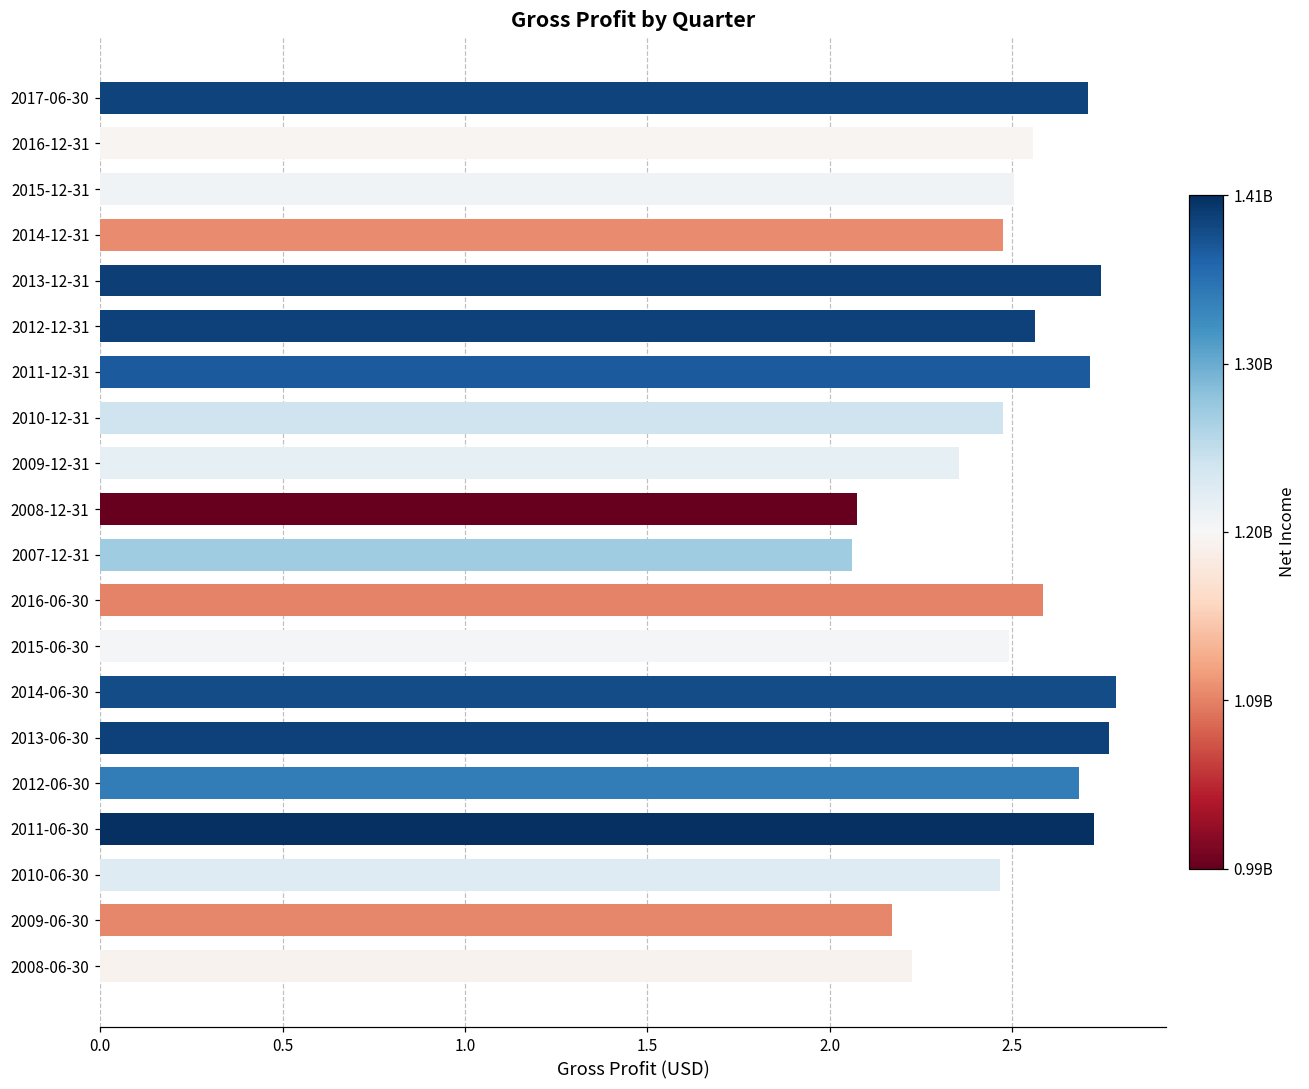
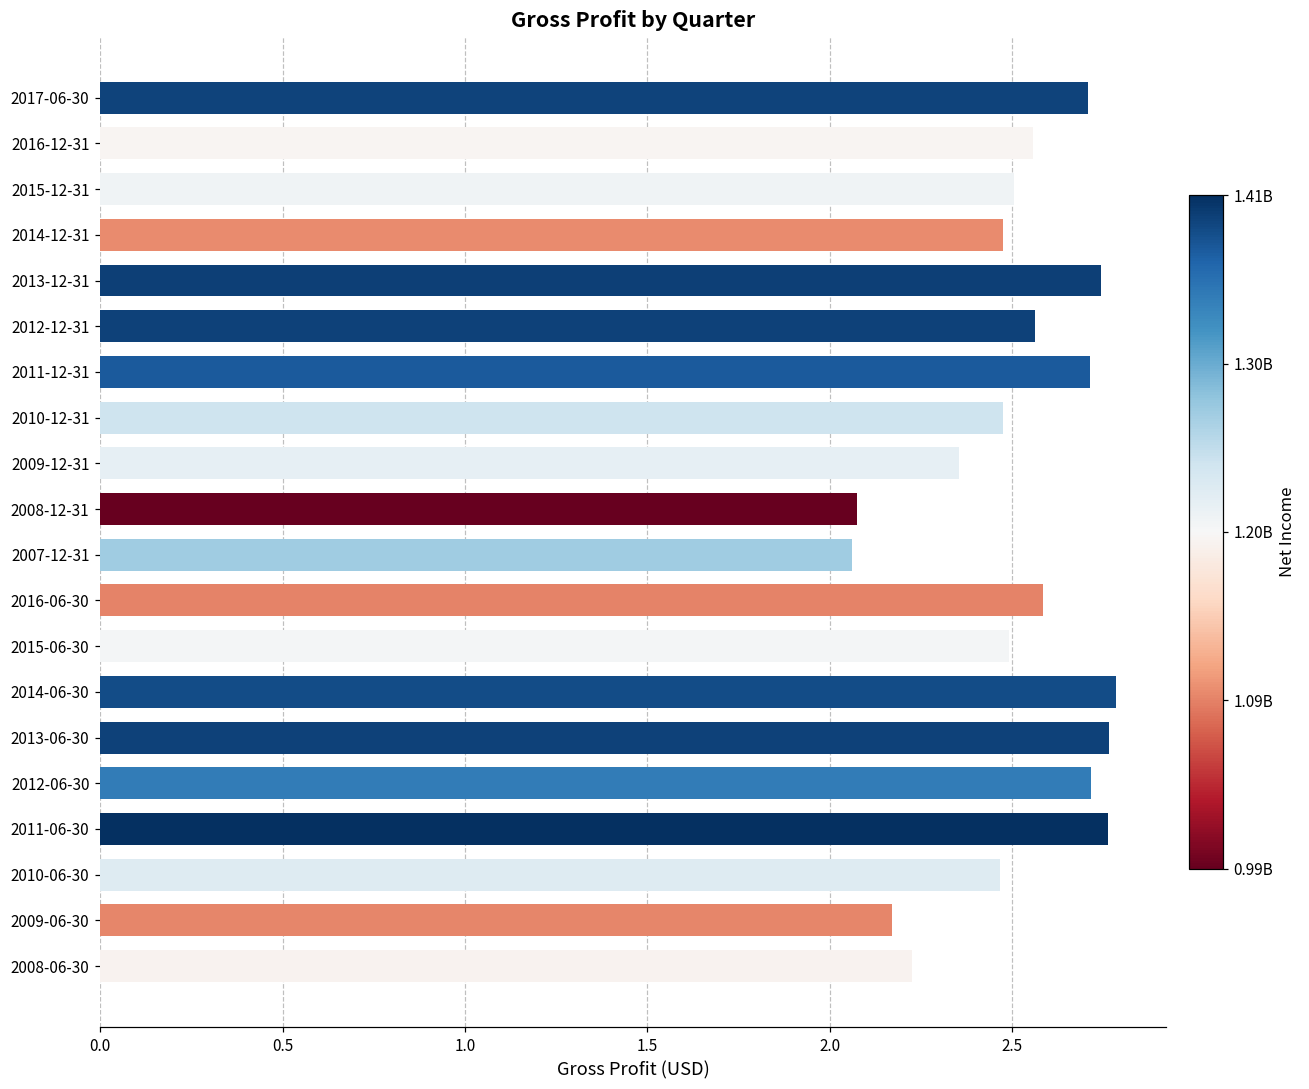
2012-06-30: 2.68 -> 2.72
2011-06-30: 2.73 -> 2.76
